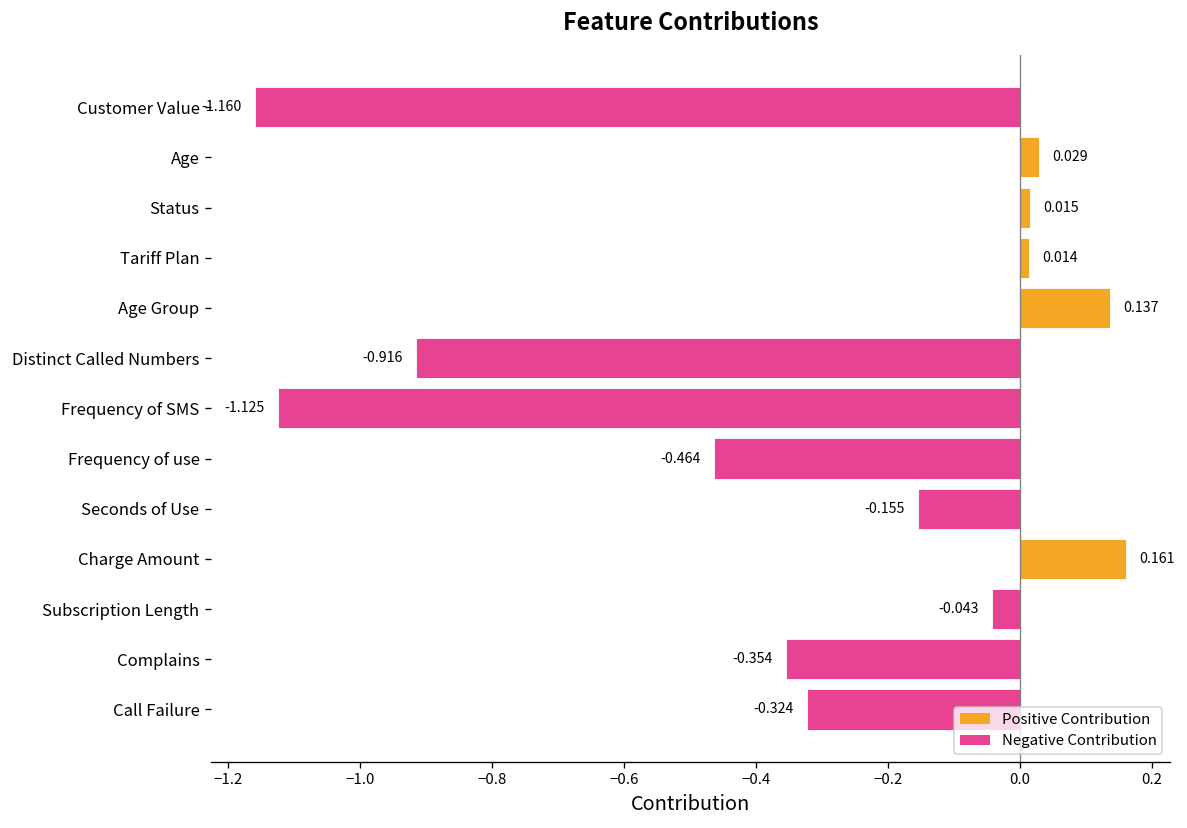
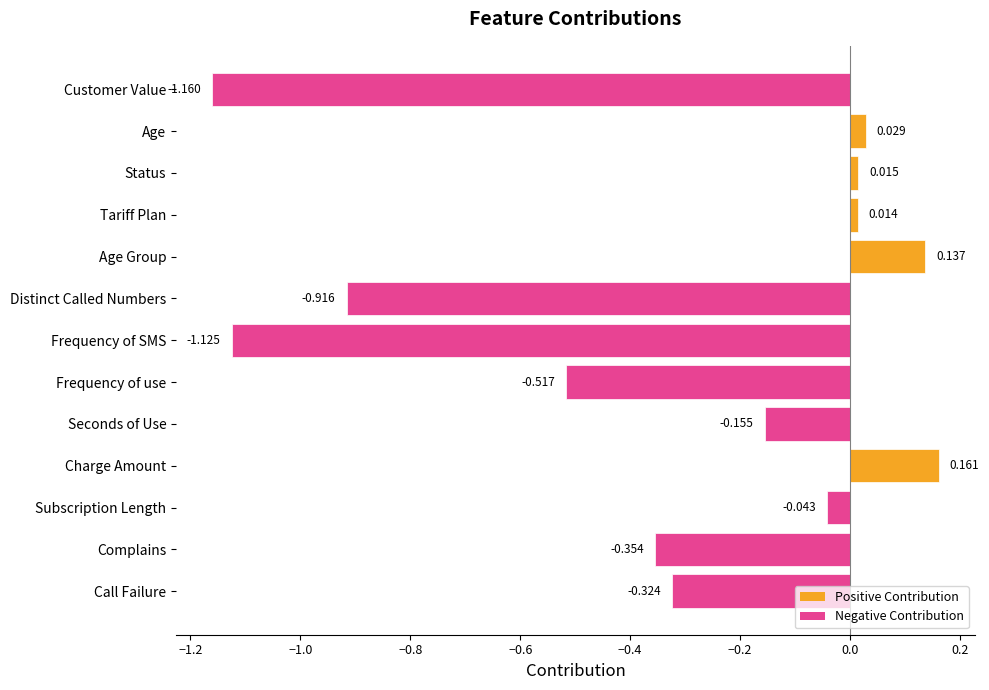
Frequency of use: -0.464 -> -0.517
